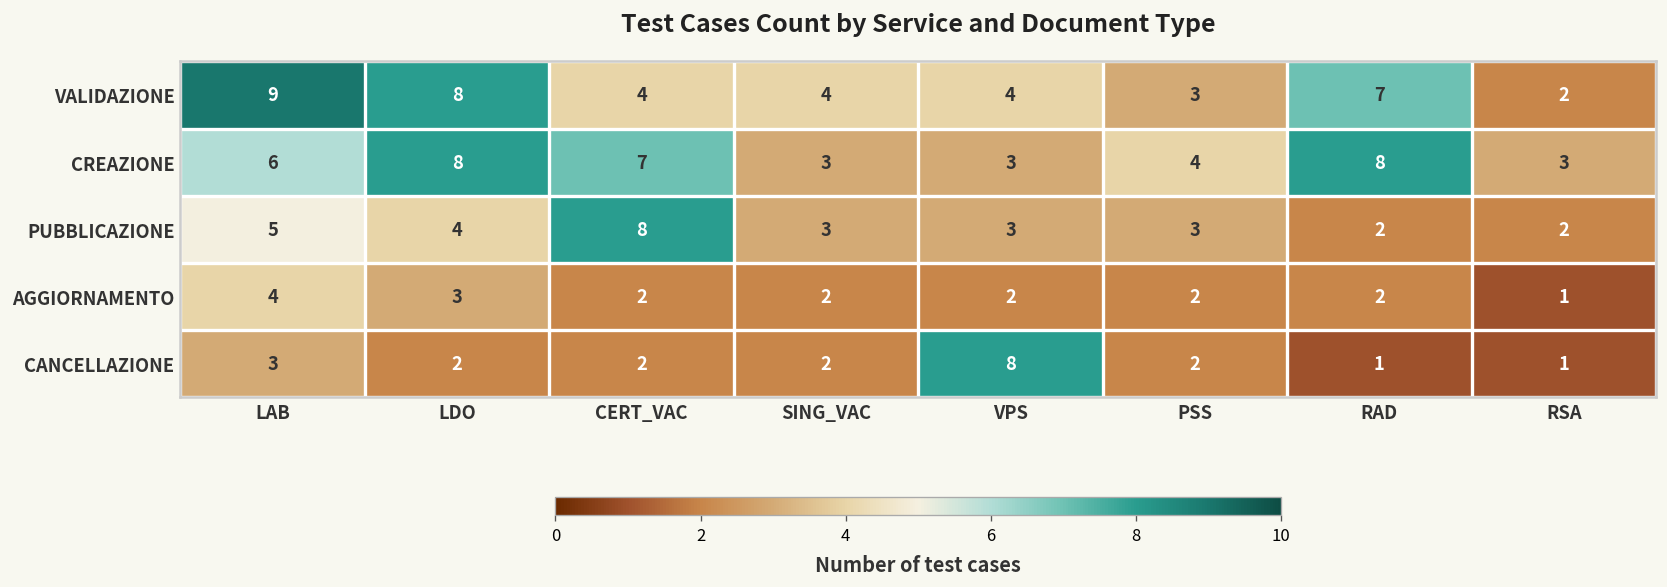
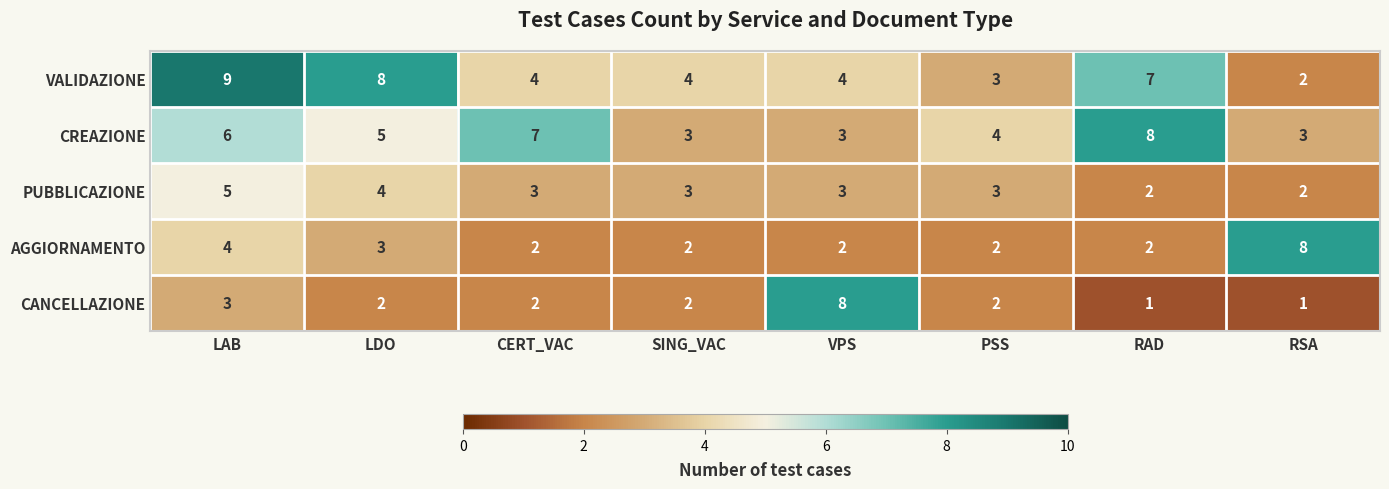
CREAZIONE, LDO: 8 -> 5
PUBBLICAZIONE, CERT_VAC: 8 -> 3
AGGIORNAMENTO, RSA: 1 -> 8
